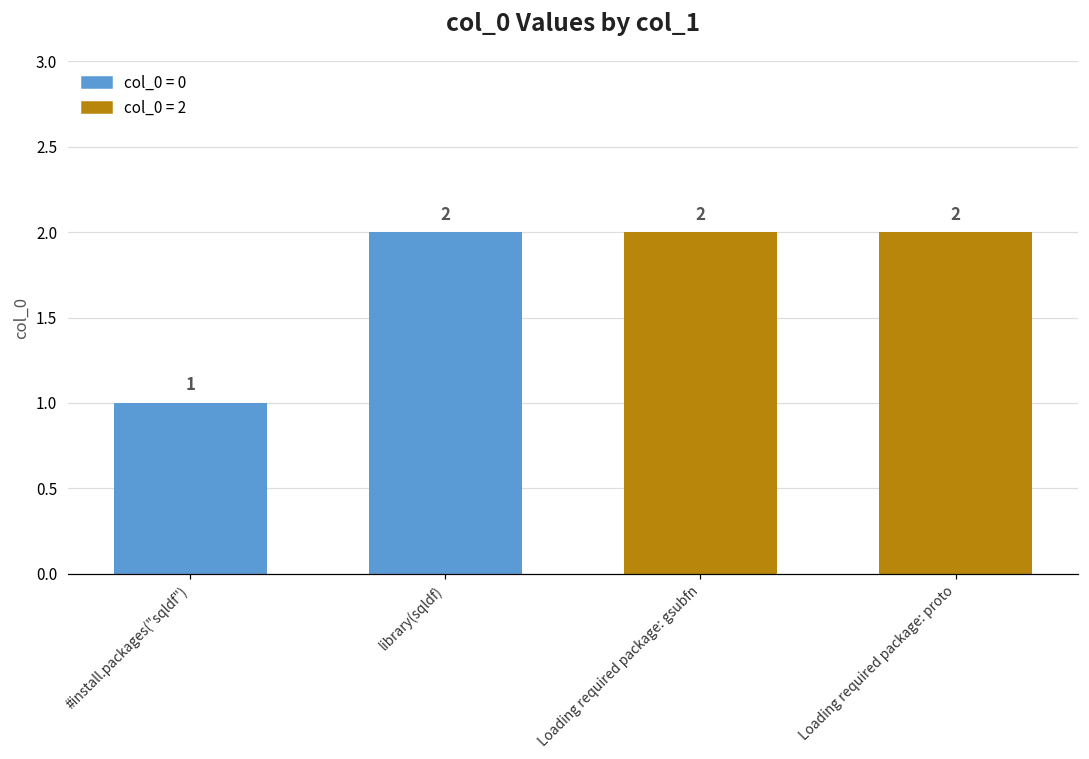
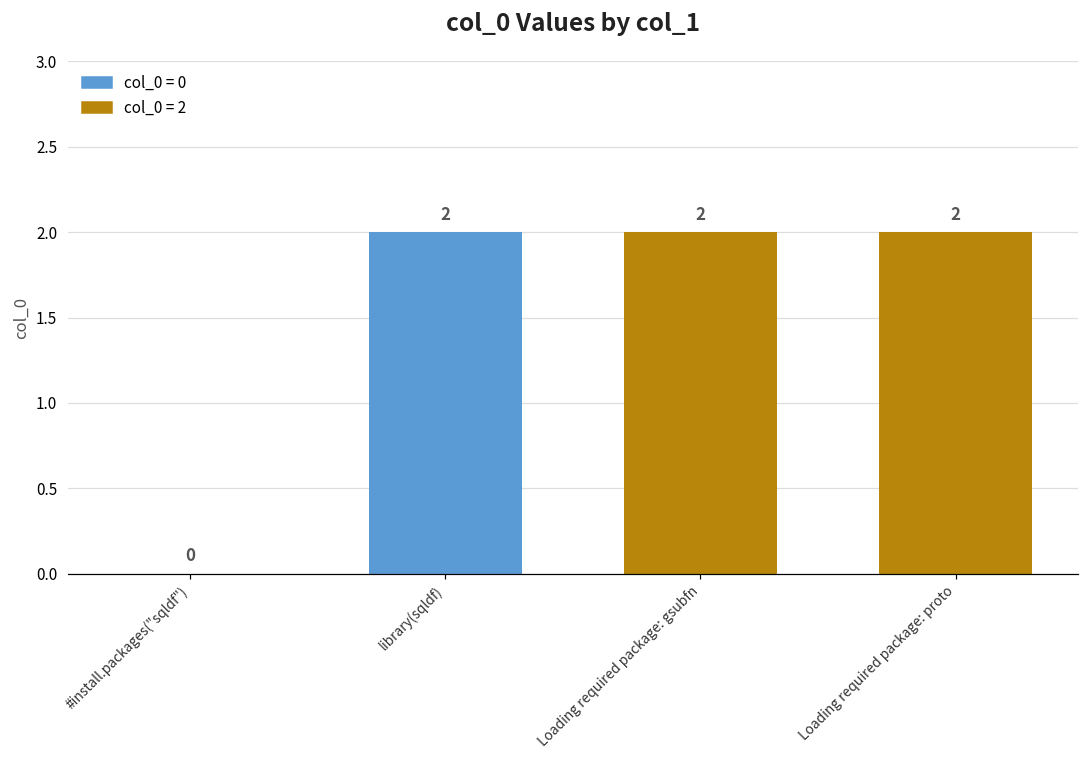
#install.packages("sqldf"): 1 -> 0
